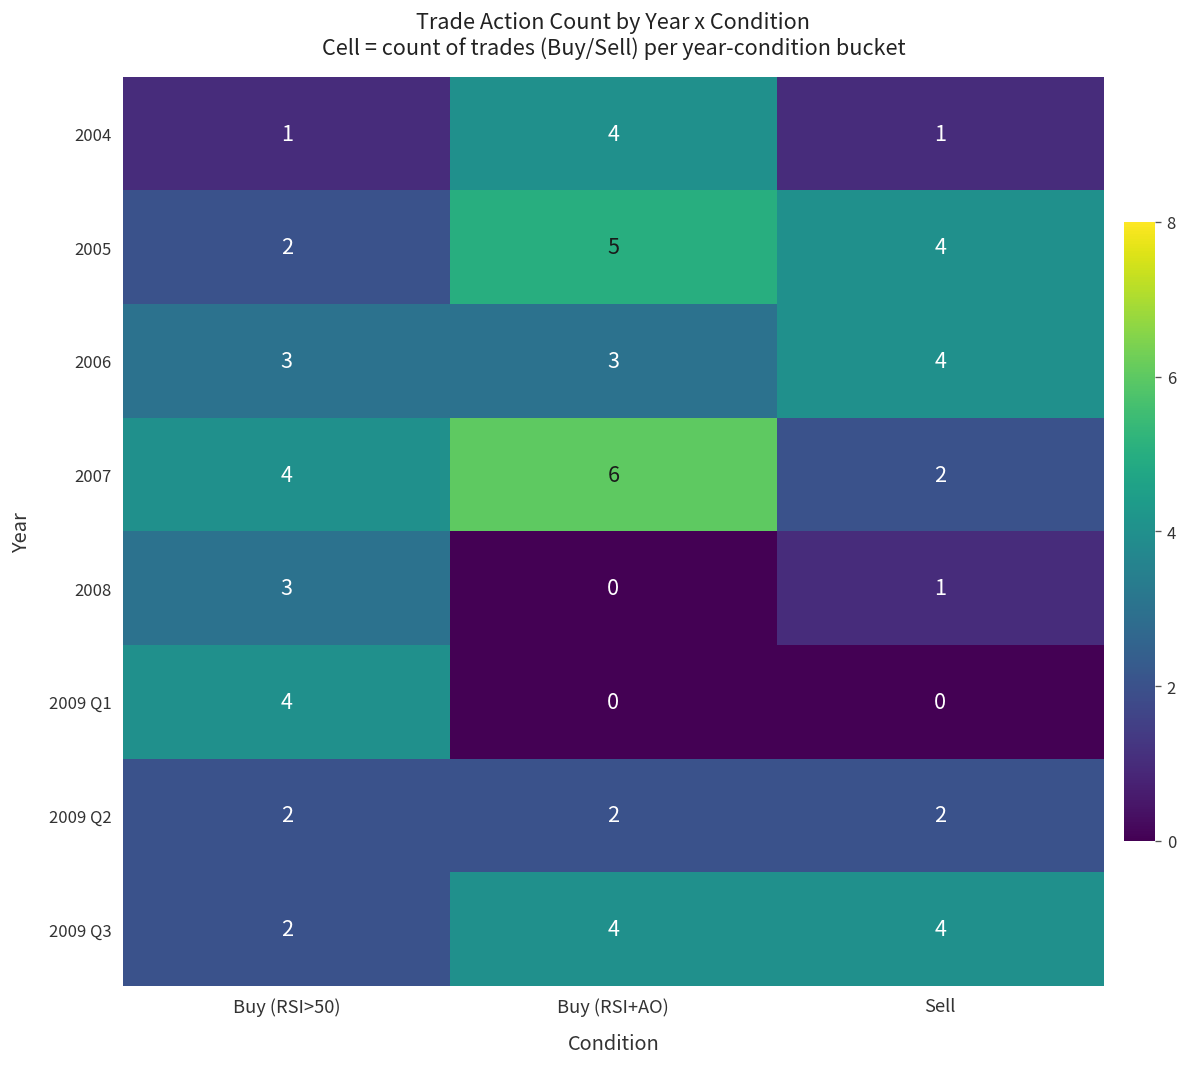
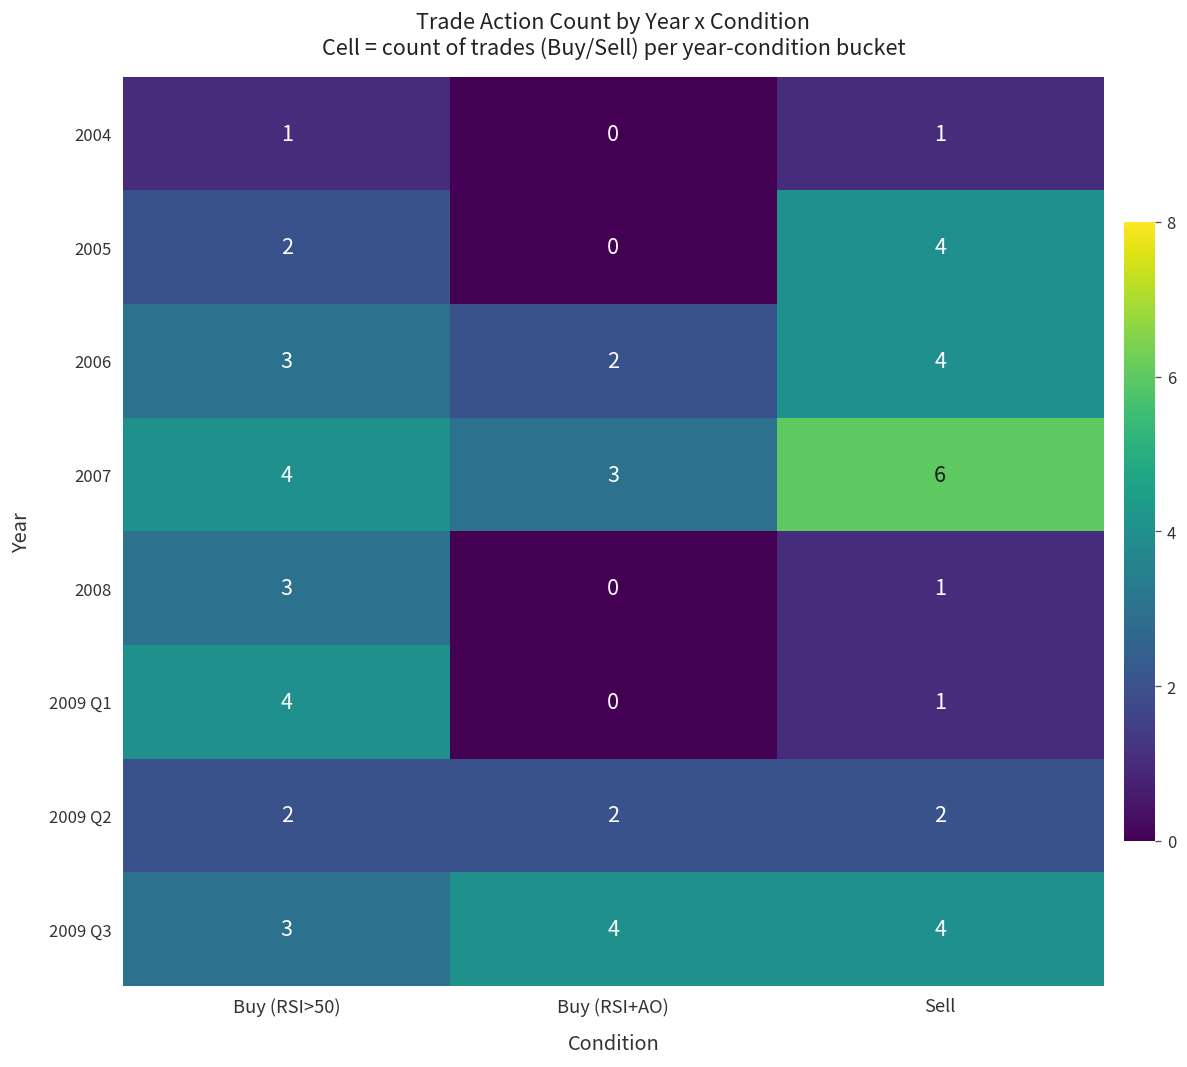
2004, Buy (RSI+AO): 4 -> 0
2005, Buy (RSI+AO): 5 -> 0
2006, Buy (RSI+AO): 3 -> 2
2007, Buy (RSI+AO): 6 -> 3
2007, Sell: 2 -> 6
2009 Q1, Sell: 0 -> 1
2009 Q3, Buy (RSI>50): 2 -> 3
